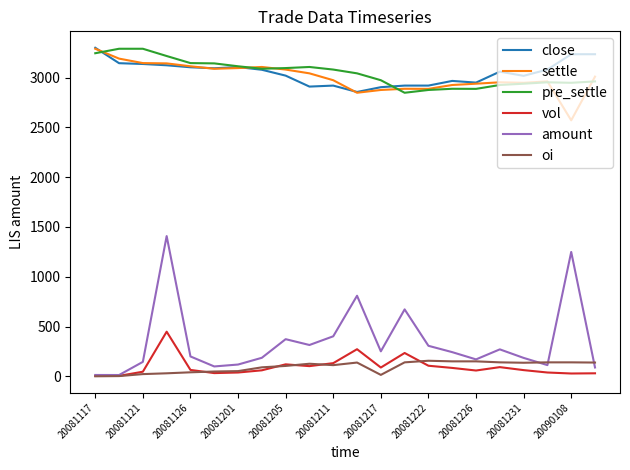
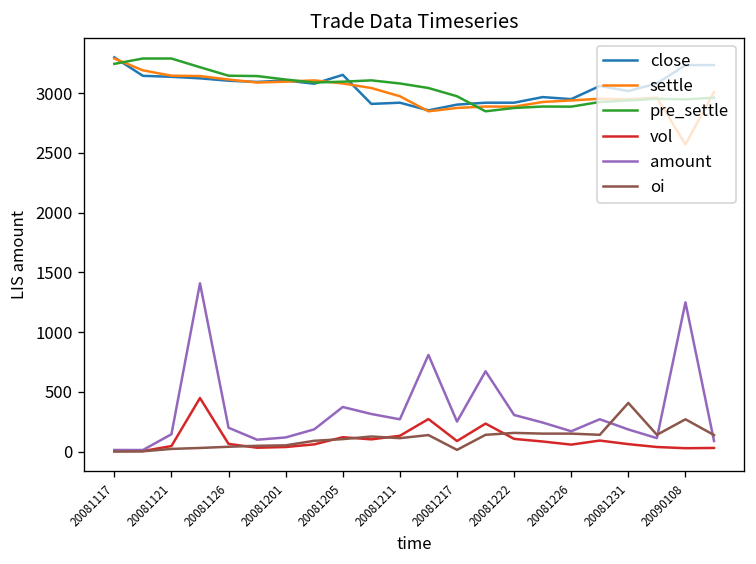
close, 20081205: 3000 -> 3200
amount, 20081211: 400 -> 300
oi, 20081231: 100 -> 400
oi, 20090108: 100 -> 300
